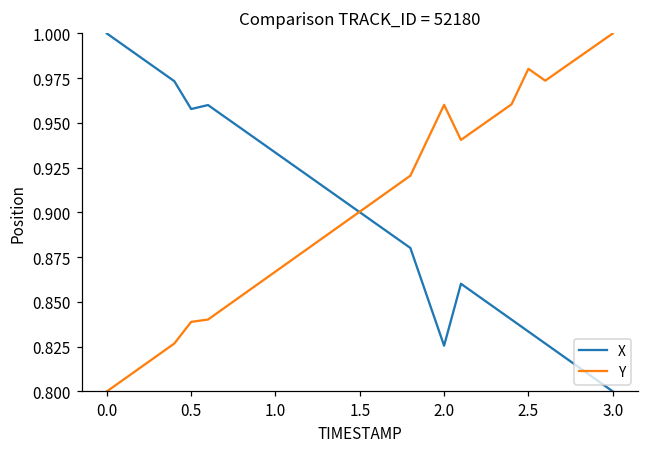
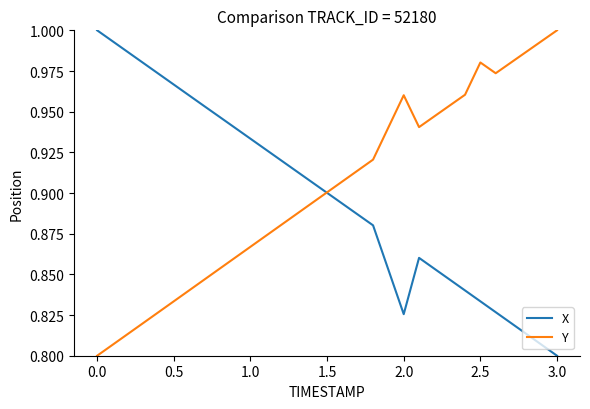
X, 0.5: 0.958 -> 0.967
Y, 0.5: 0.839 -> 0.833
